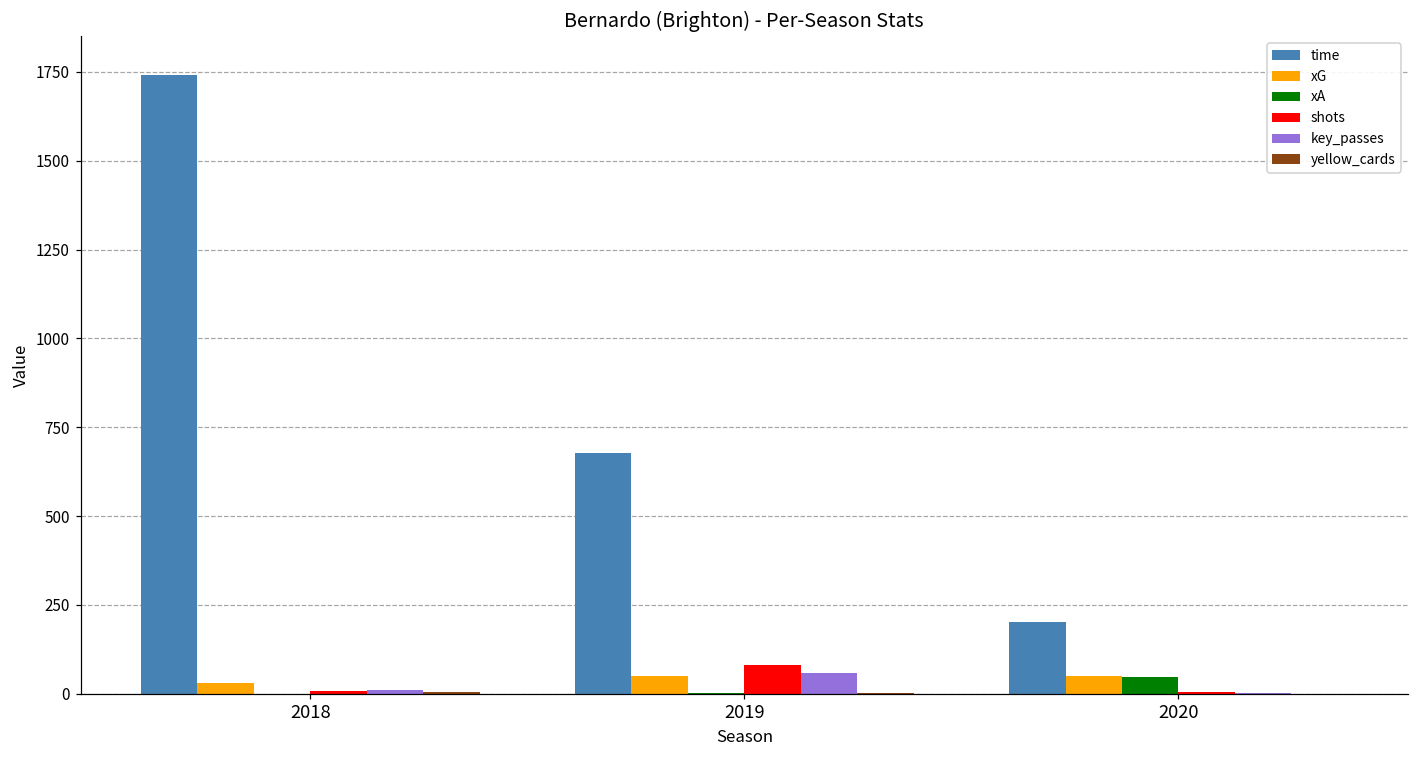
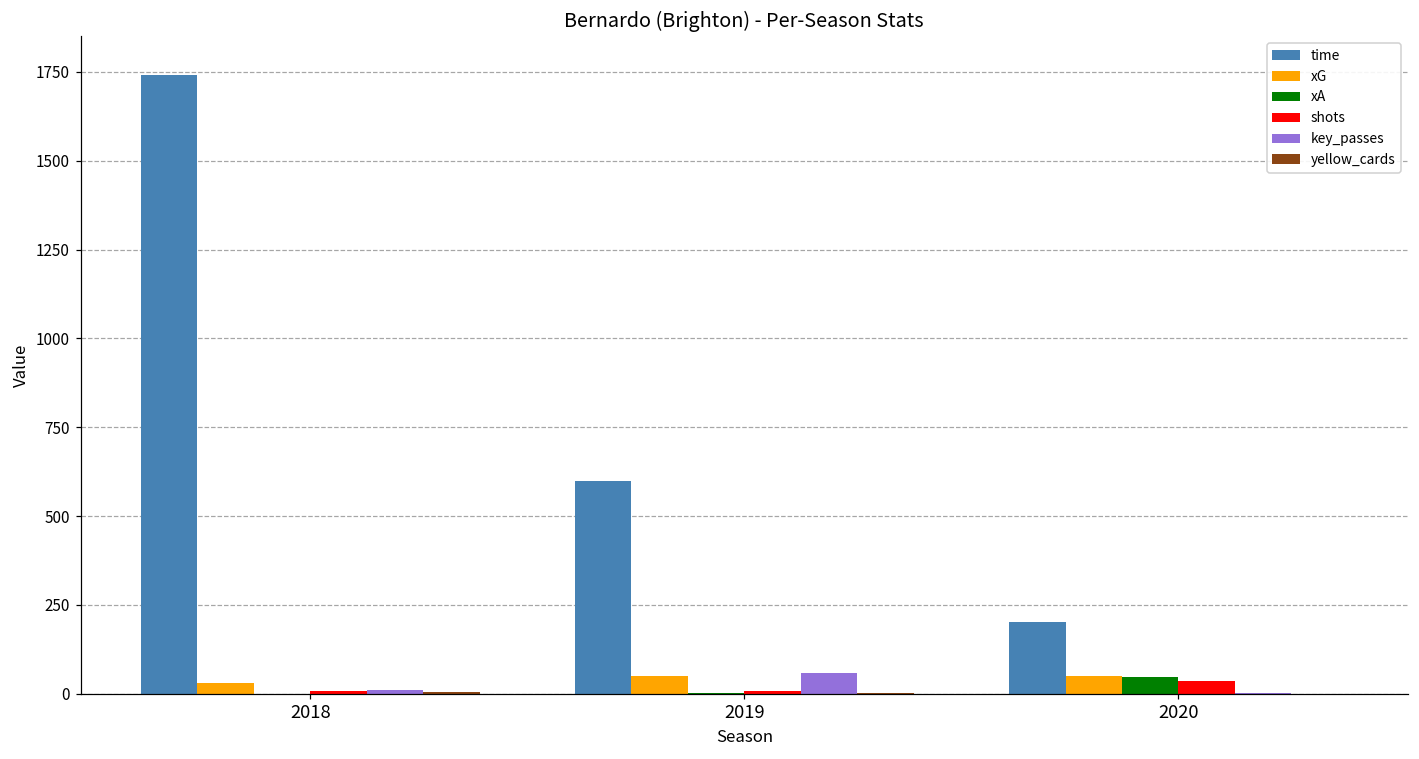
time, 2019: 680 -> 600
shots, 2019: 80 -> 10
shots, 2020: 0 -> 40
